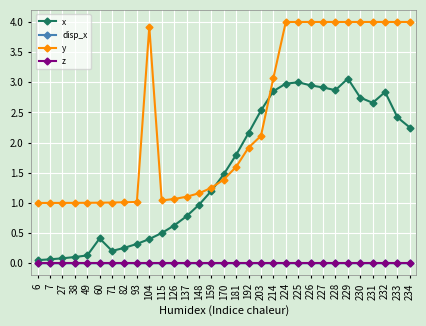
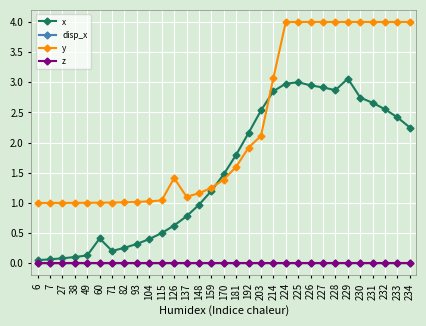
y, 104: 3.9 -> 1.0
y, 126: 1.1 -> 1.4
x, 232: 2.8 -> 2.6
